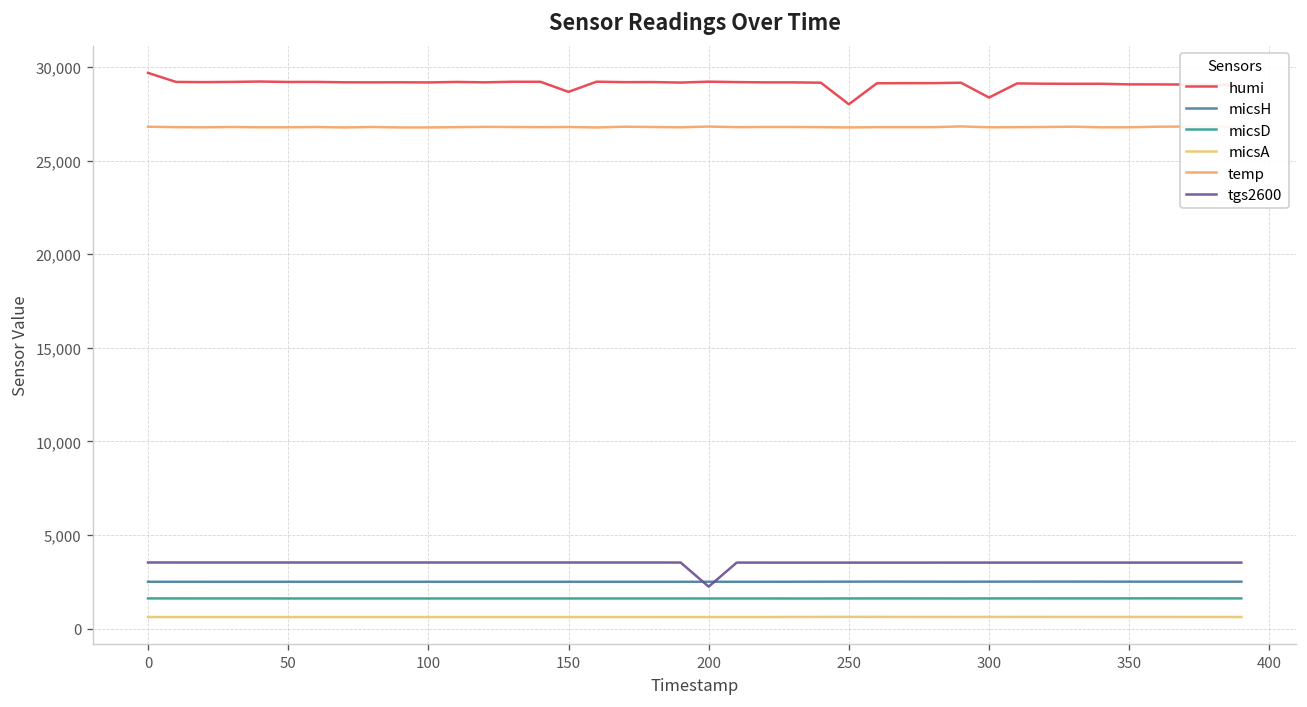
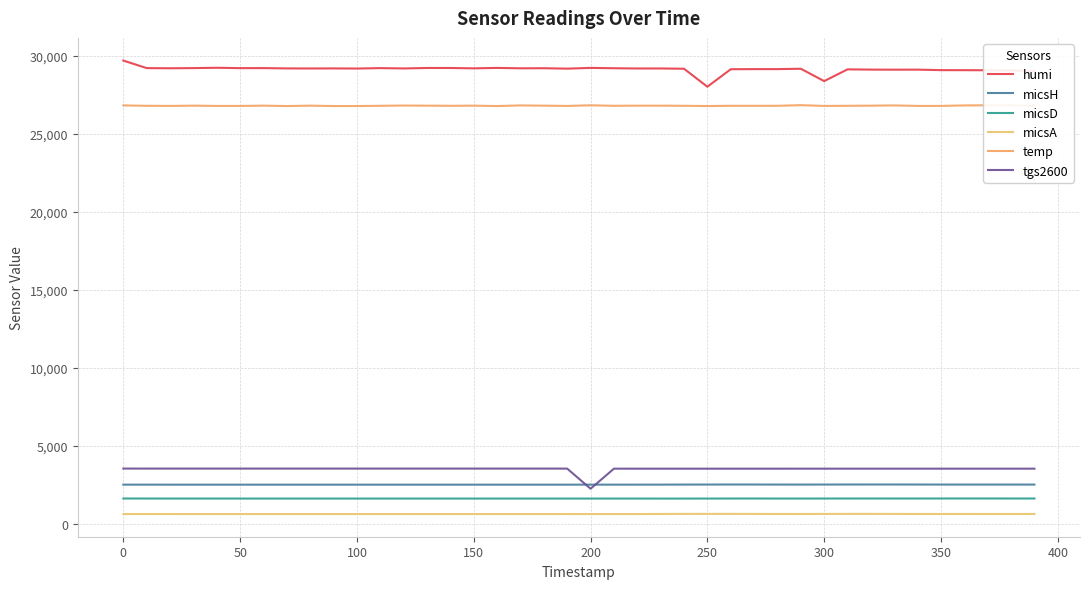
humi, 150: 28,700 -> 29,200
